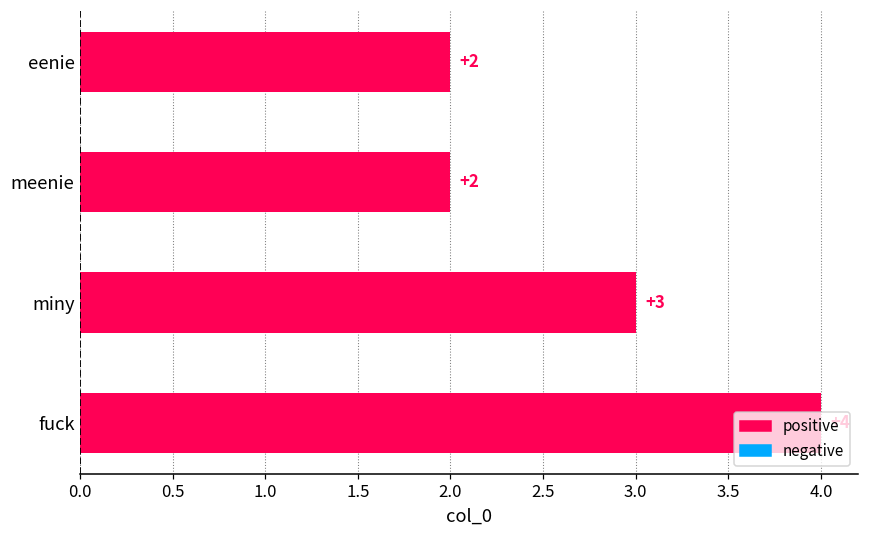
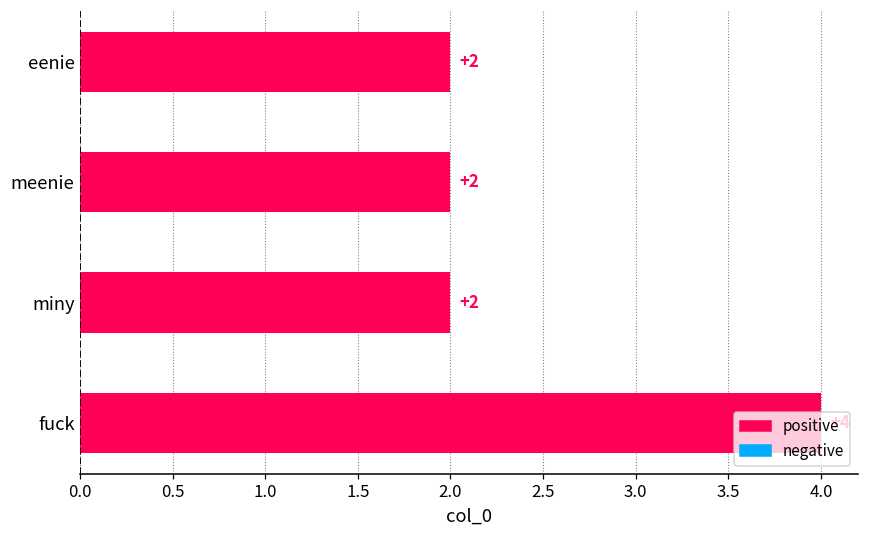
miny: +3 -> +2
